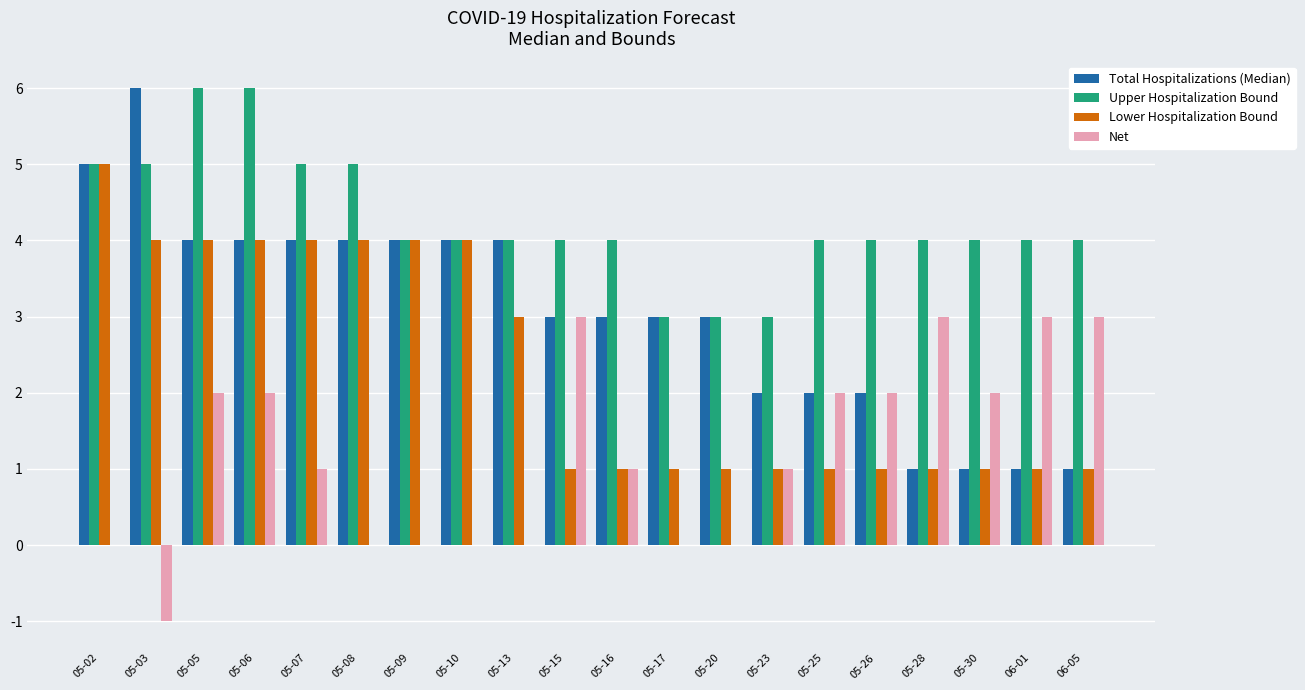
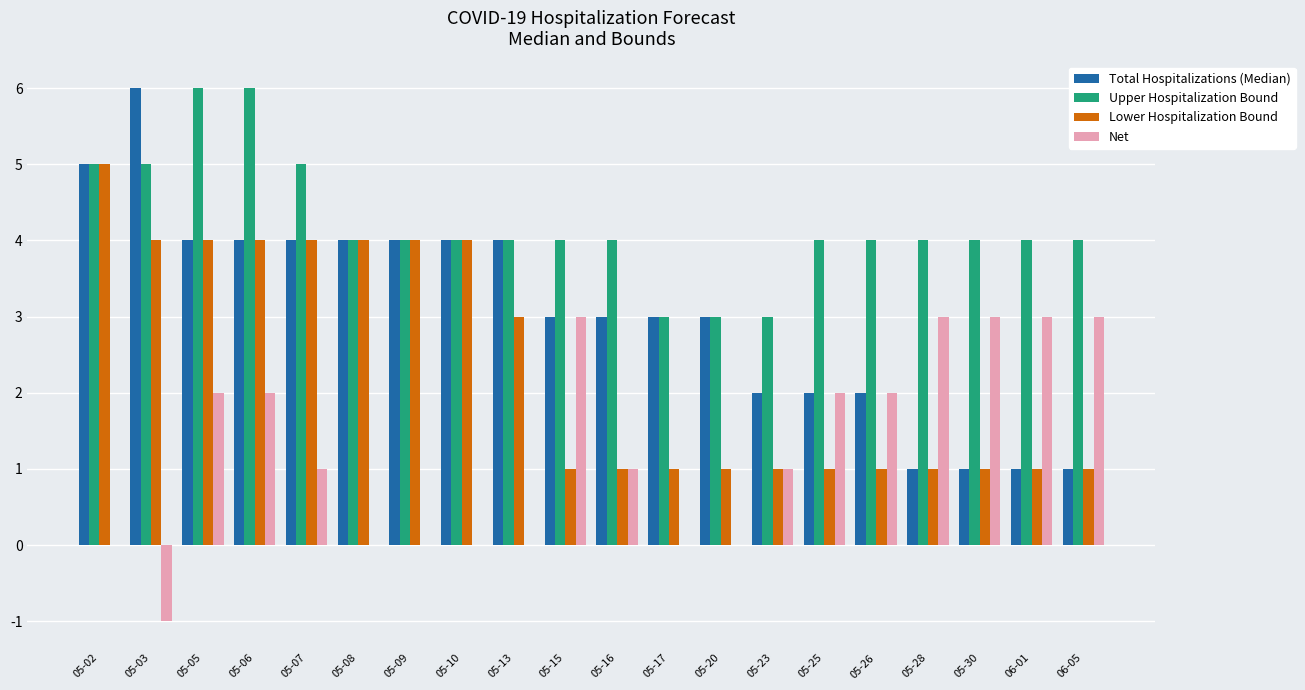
Upper Hospitalization Bound, 05-08: 5 -> 4
Net, 05-30: 2 -> 3
